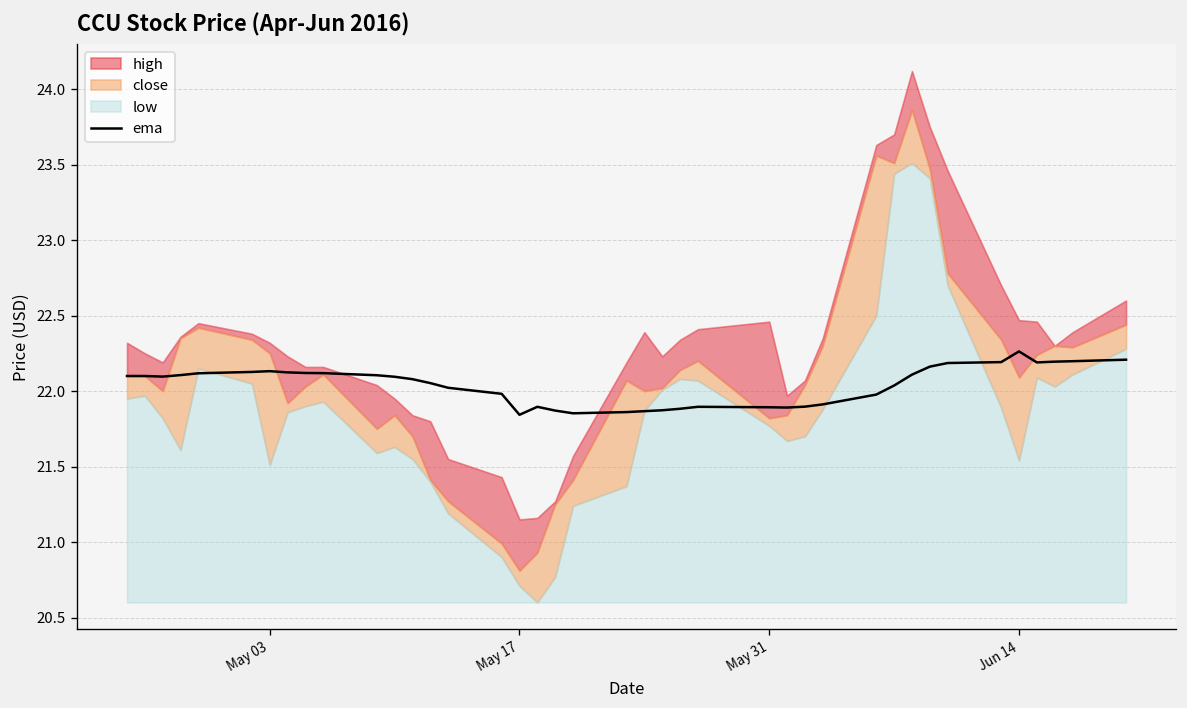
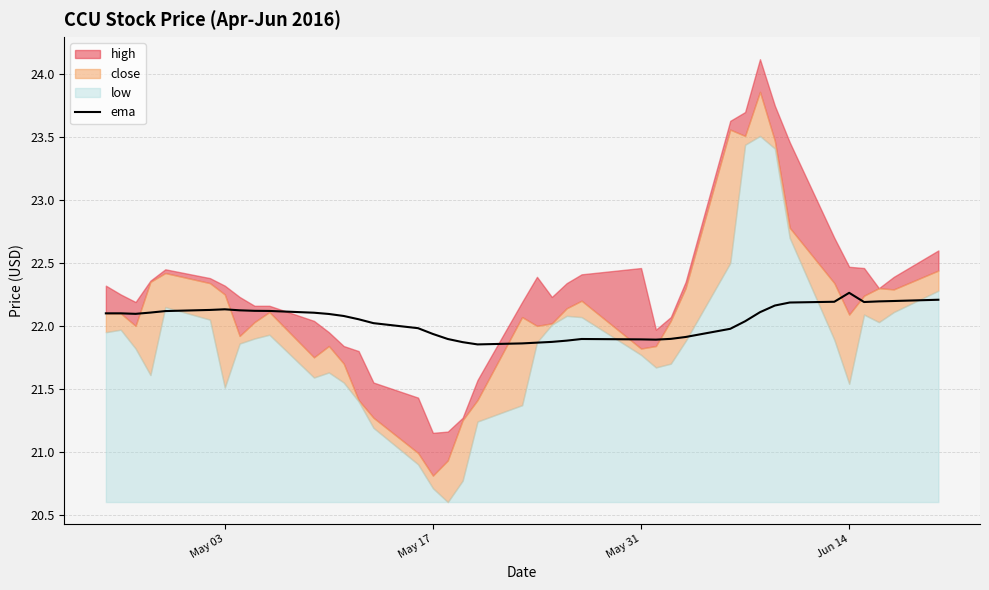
ema, May 17: 21.84 -> 21.94
